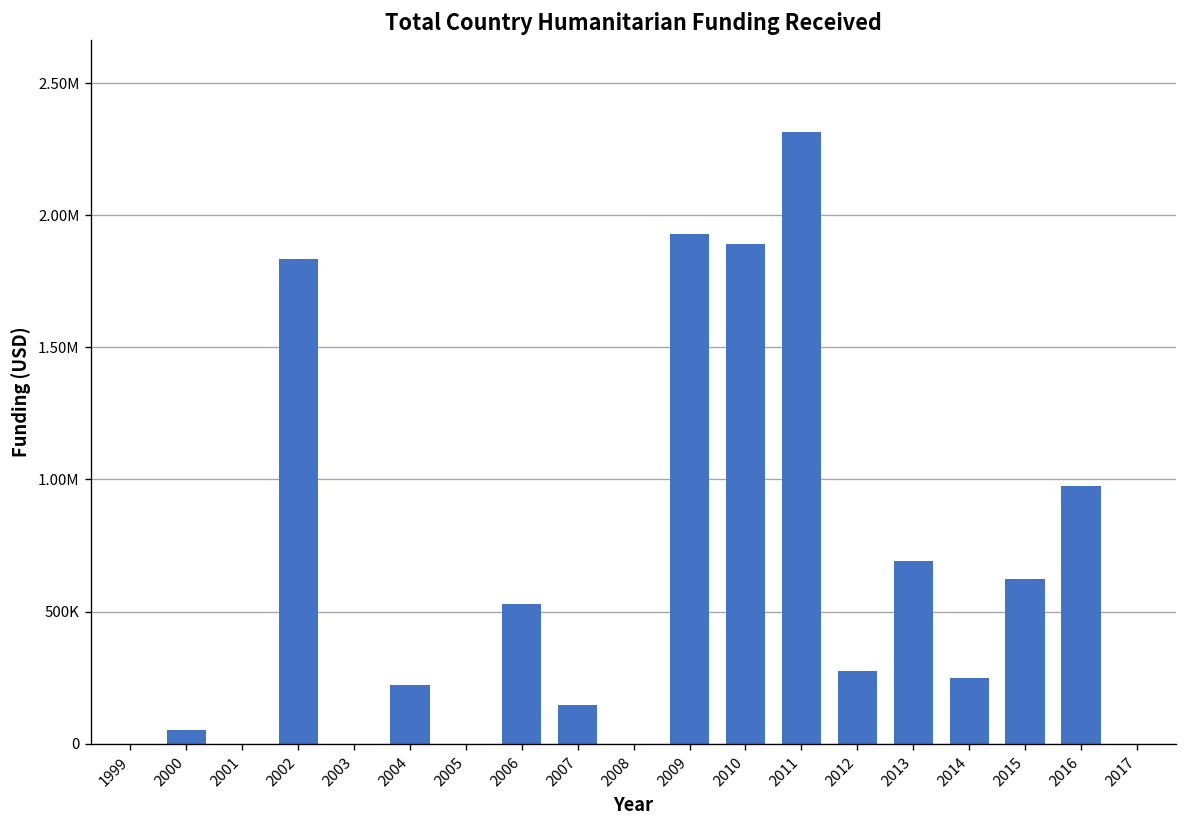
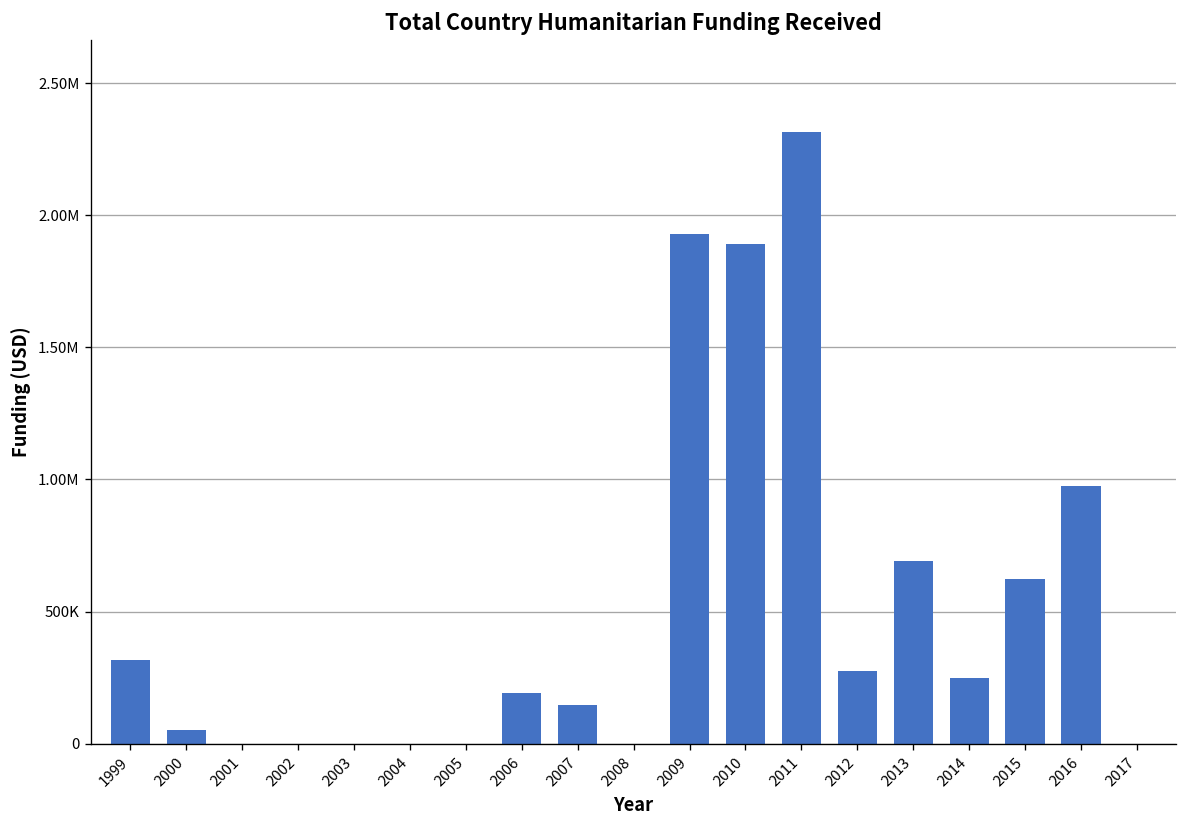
1999: 0 -> 320000
2002: 1840000 -> 0
2004: 220000 -> 0
2006: 530000 -> 190000
